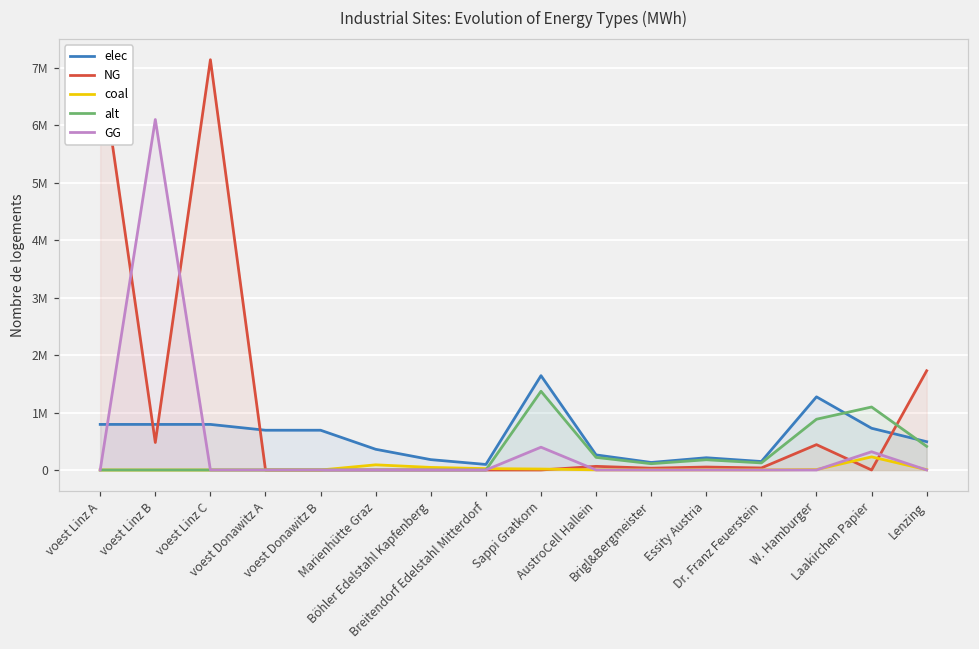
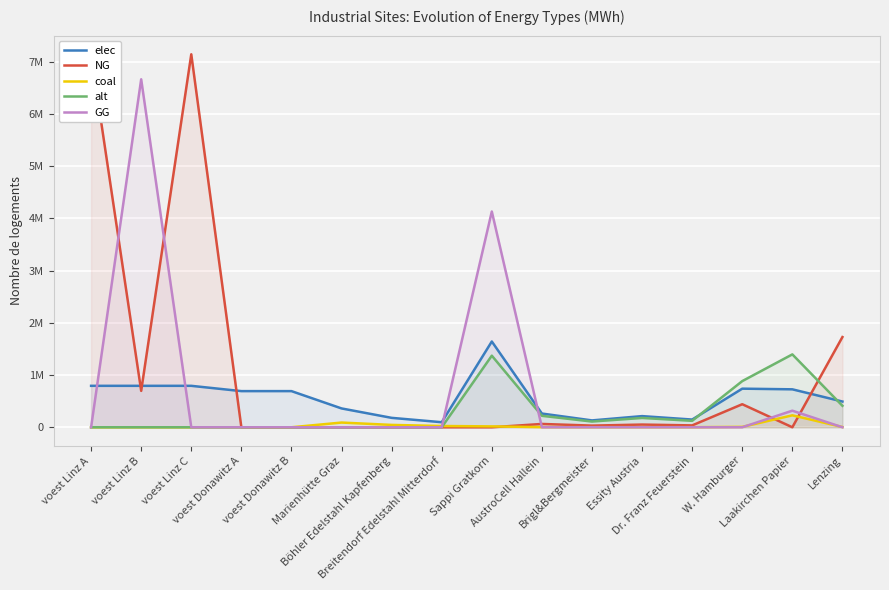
NG, voest Linz B: 500000 -> 700000
GG, voest Linz B: 6100000 -> 6700000
GG, Sappi Gratkorn: 400000 -> 4100000
elec, W. Hamburger: 1300000 -> 700000
alt, Laakirchen Papier: 1100000 -> 1400000
